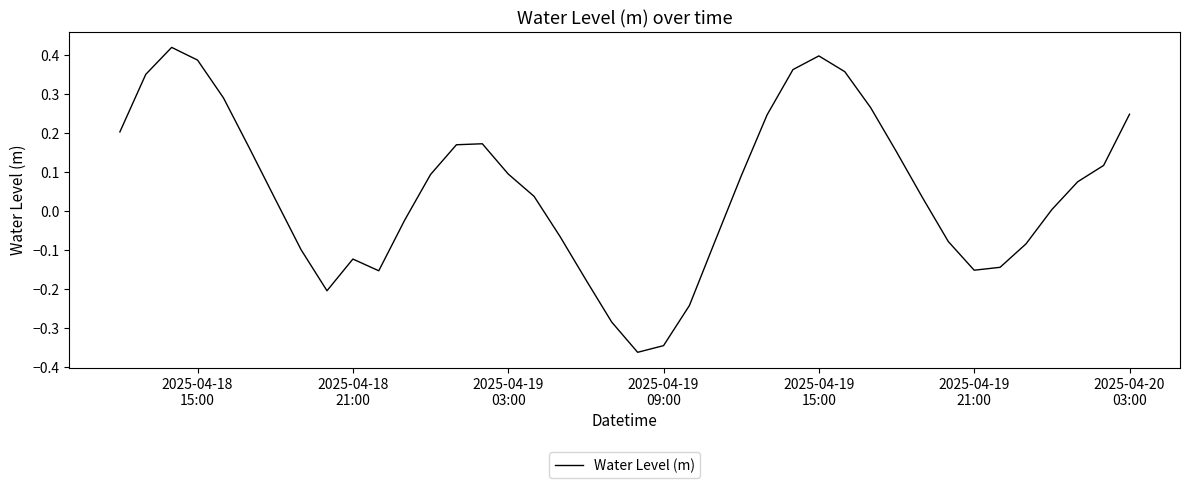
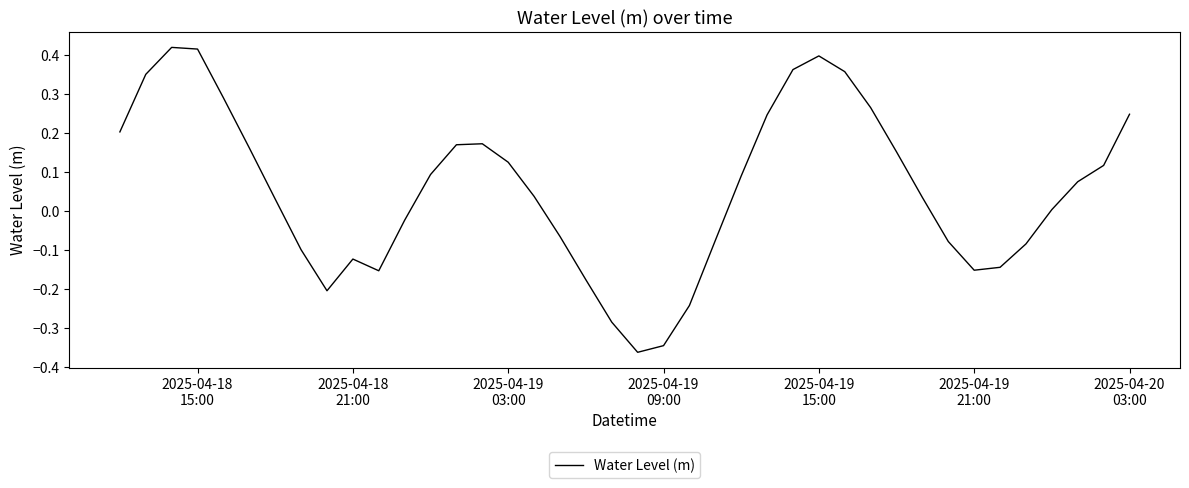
2025-04-18 15:00: 0.39 -> 0.41
2025-04-19 03:00: 0.09 -> 0.13
